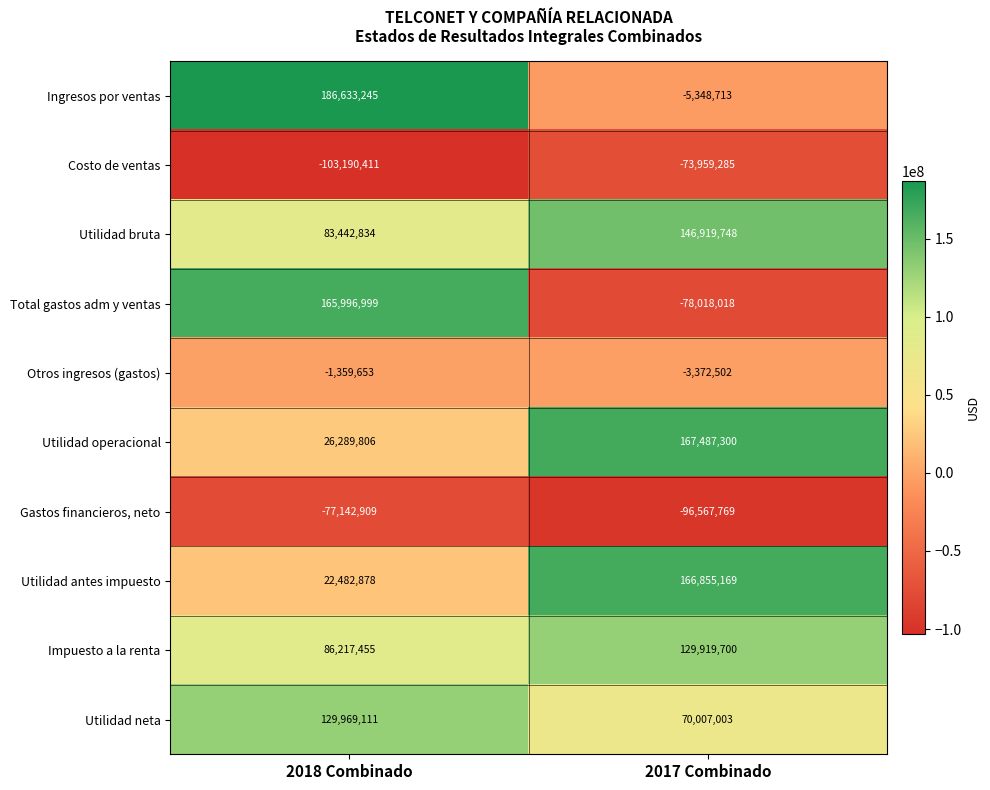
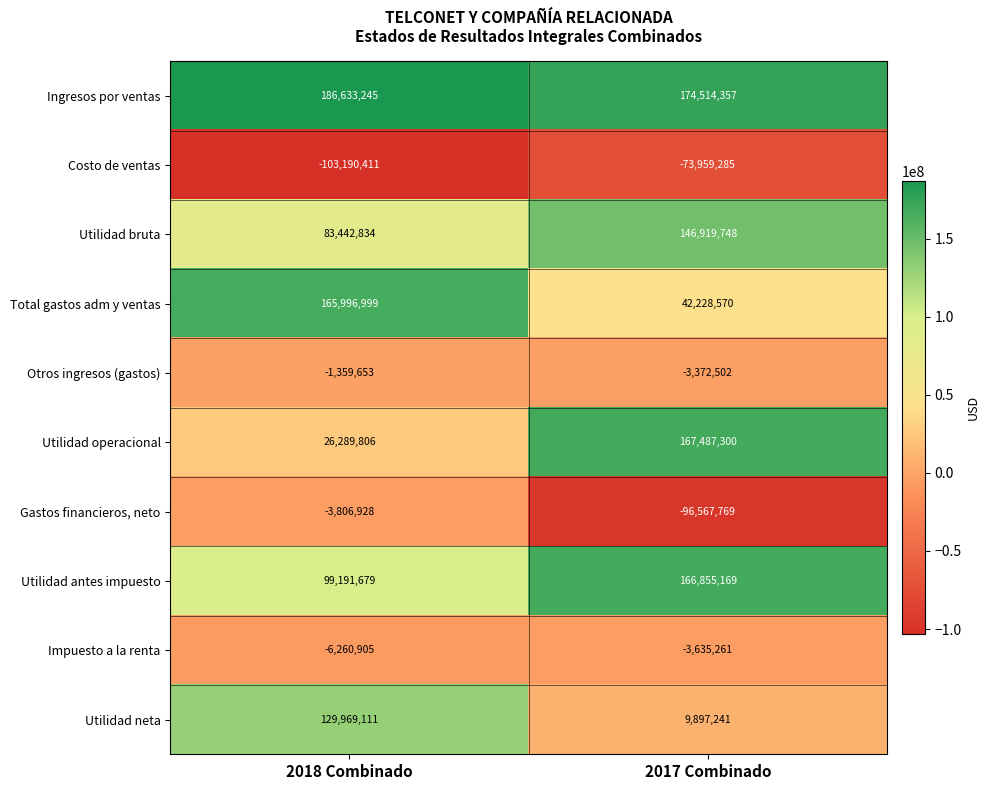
Ingresos por ventas, 2017 Combinado: -5,348,713 -> 174,514,357
Total gastos adm y ventas, 2017 Combinado: -78,018,018 -> 42,228,570
Gastos financieros, neto, 2018 Combinado: -77,142,909 -> -3,806,928
Utilidad antes impuesto, 2018 Combinado: 22,482,878 -> 99,191,679
Impuesto a la renta, 2018 Combinado: 86,217,455 -> -6,260,905
Impuesto a la renta, 2017 Combinado: 129,919,700 -> -3,635,261
Utilidad neta, 2017 Combinado: 70,007,003 -> 9,897,241
